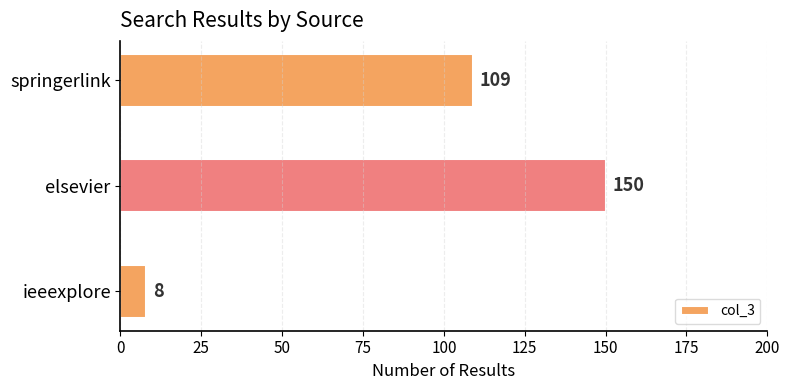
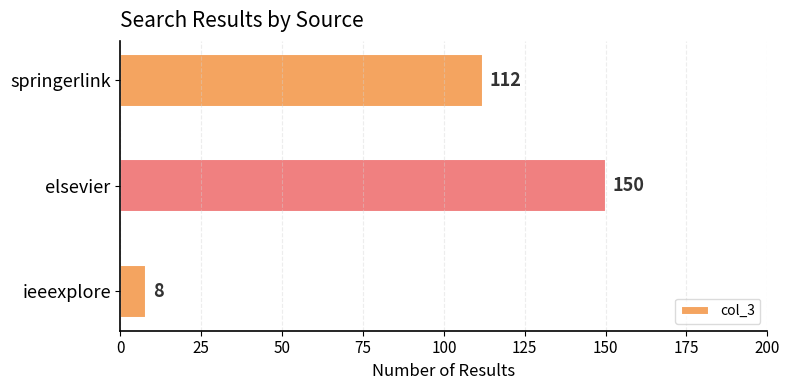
springerlink: 109 -> 112
